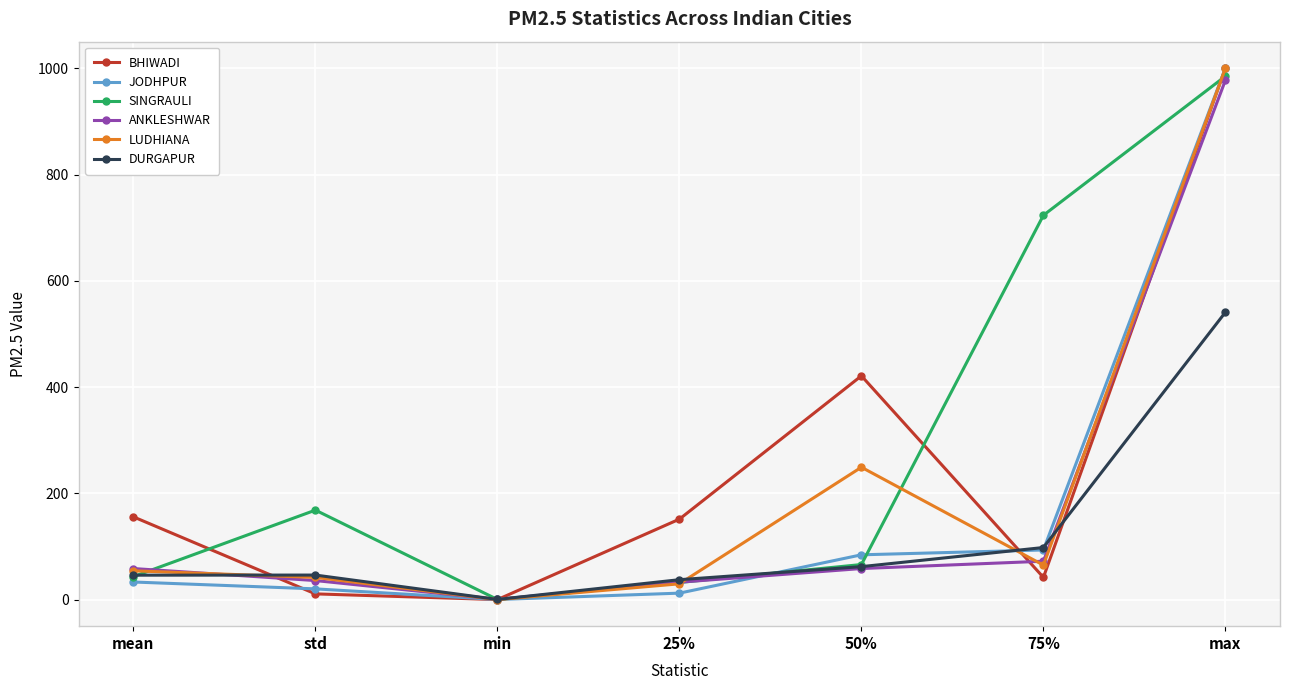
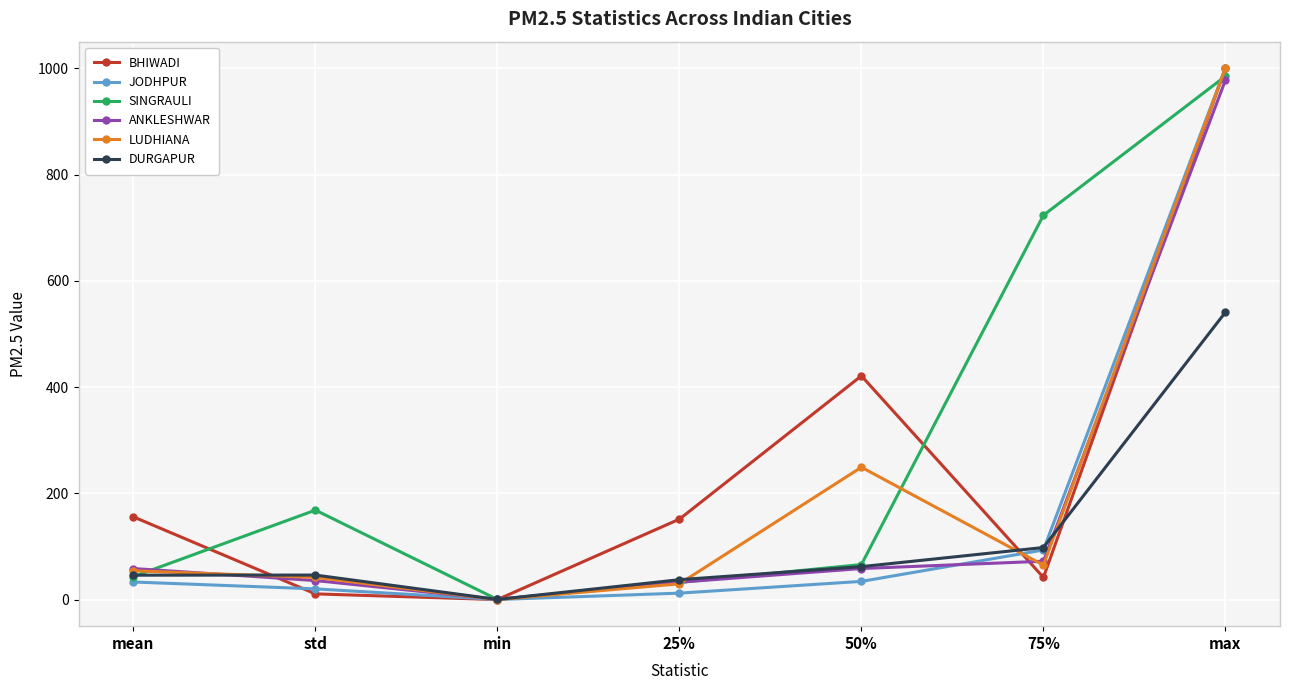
JODHPUR, 50%: 80 -> 30
